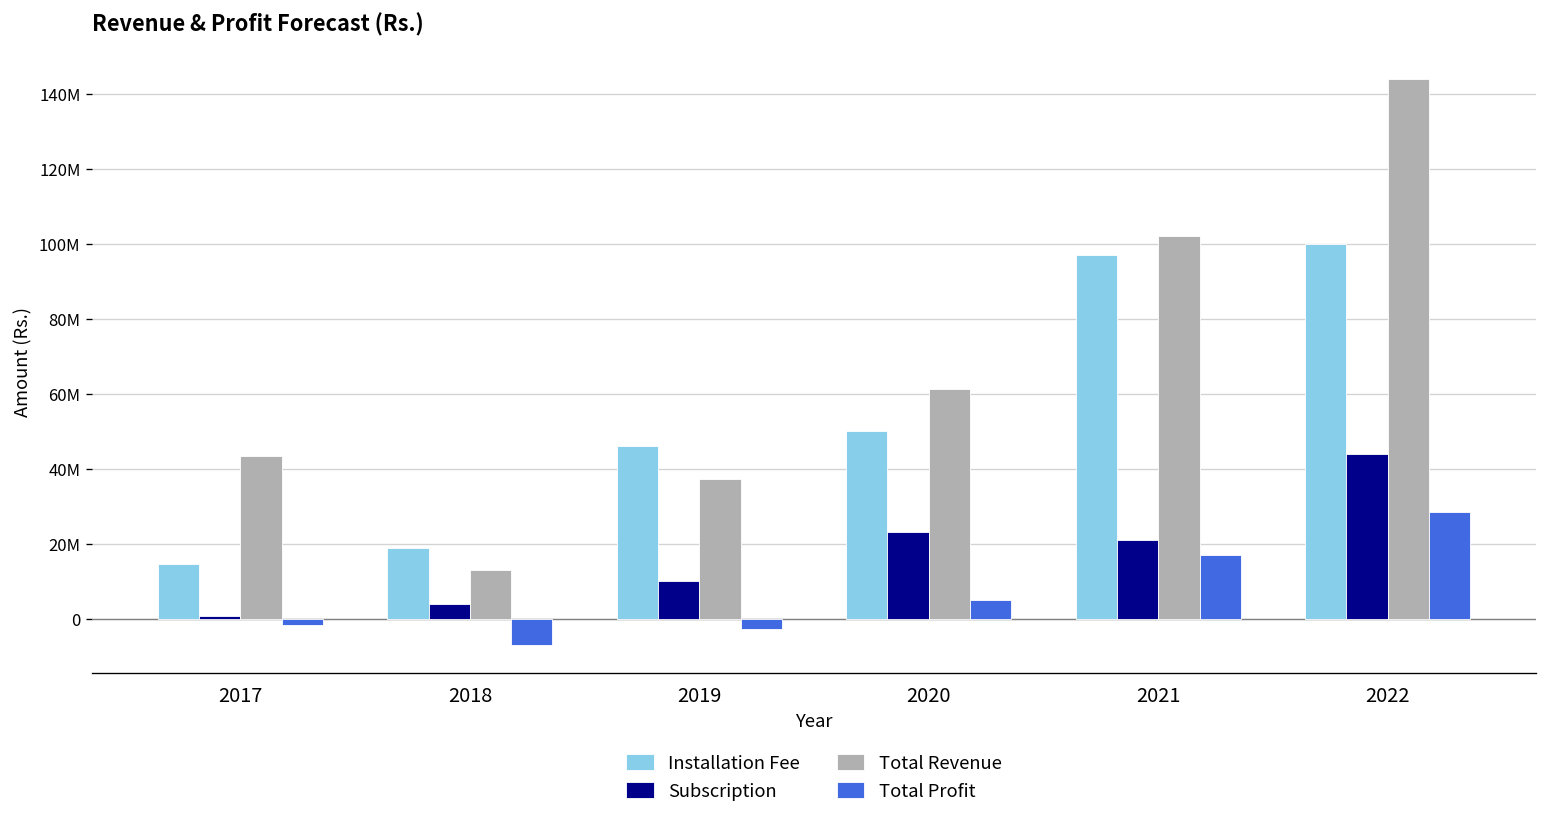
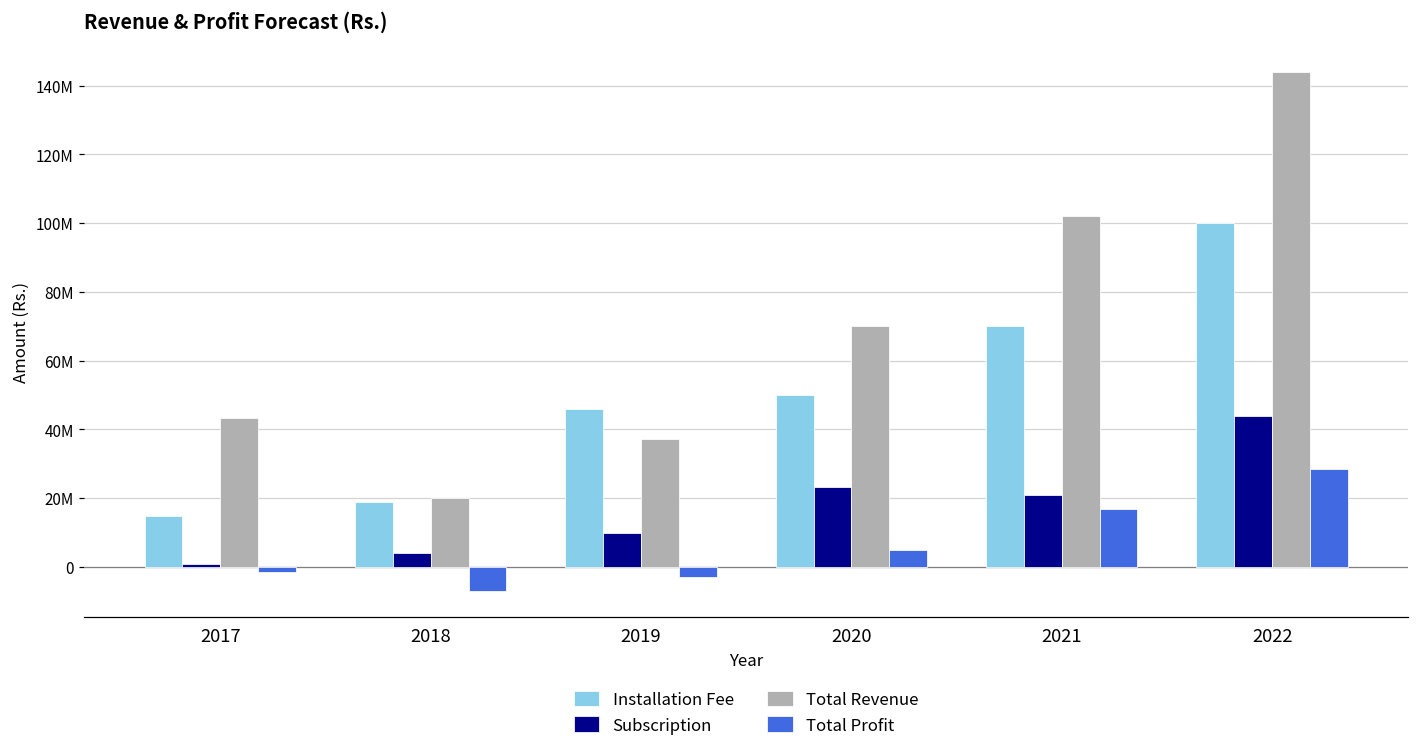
Total Revenue, 2018: 13000000 -> 20000000
Total Revenue, 2020: 61000000 -> 70000000
Installation Fee, 2021: 97000000 -> 70000000
